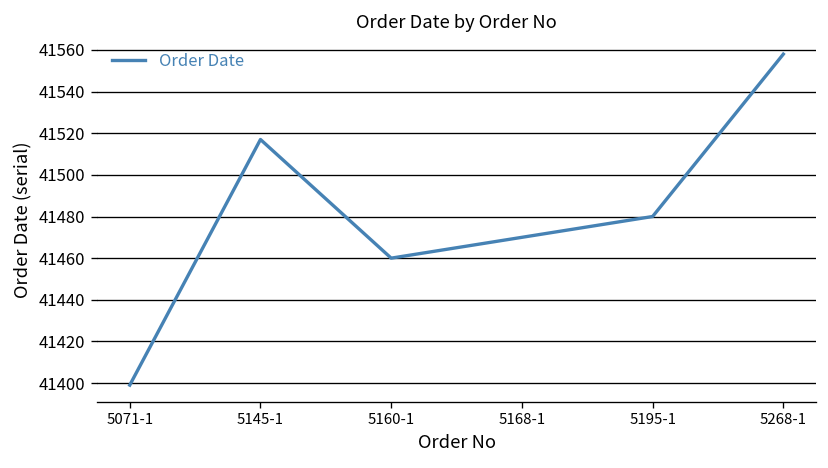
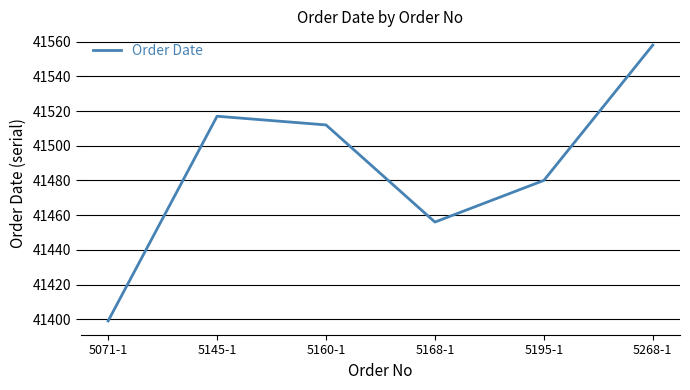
5160-1: 41460 -> 41512
5168-1: 41470 -> 41456
